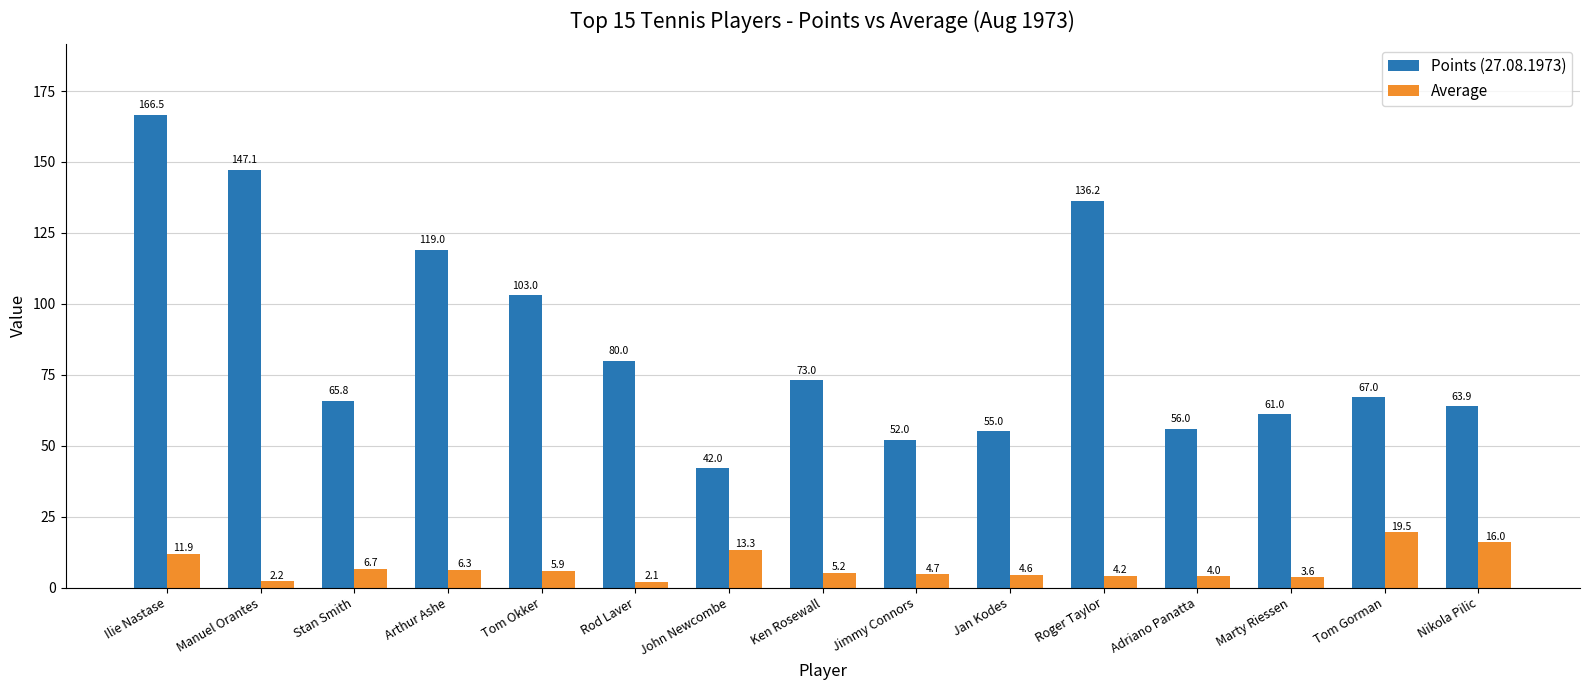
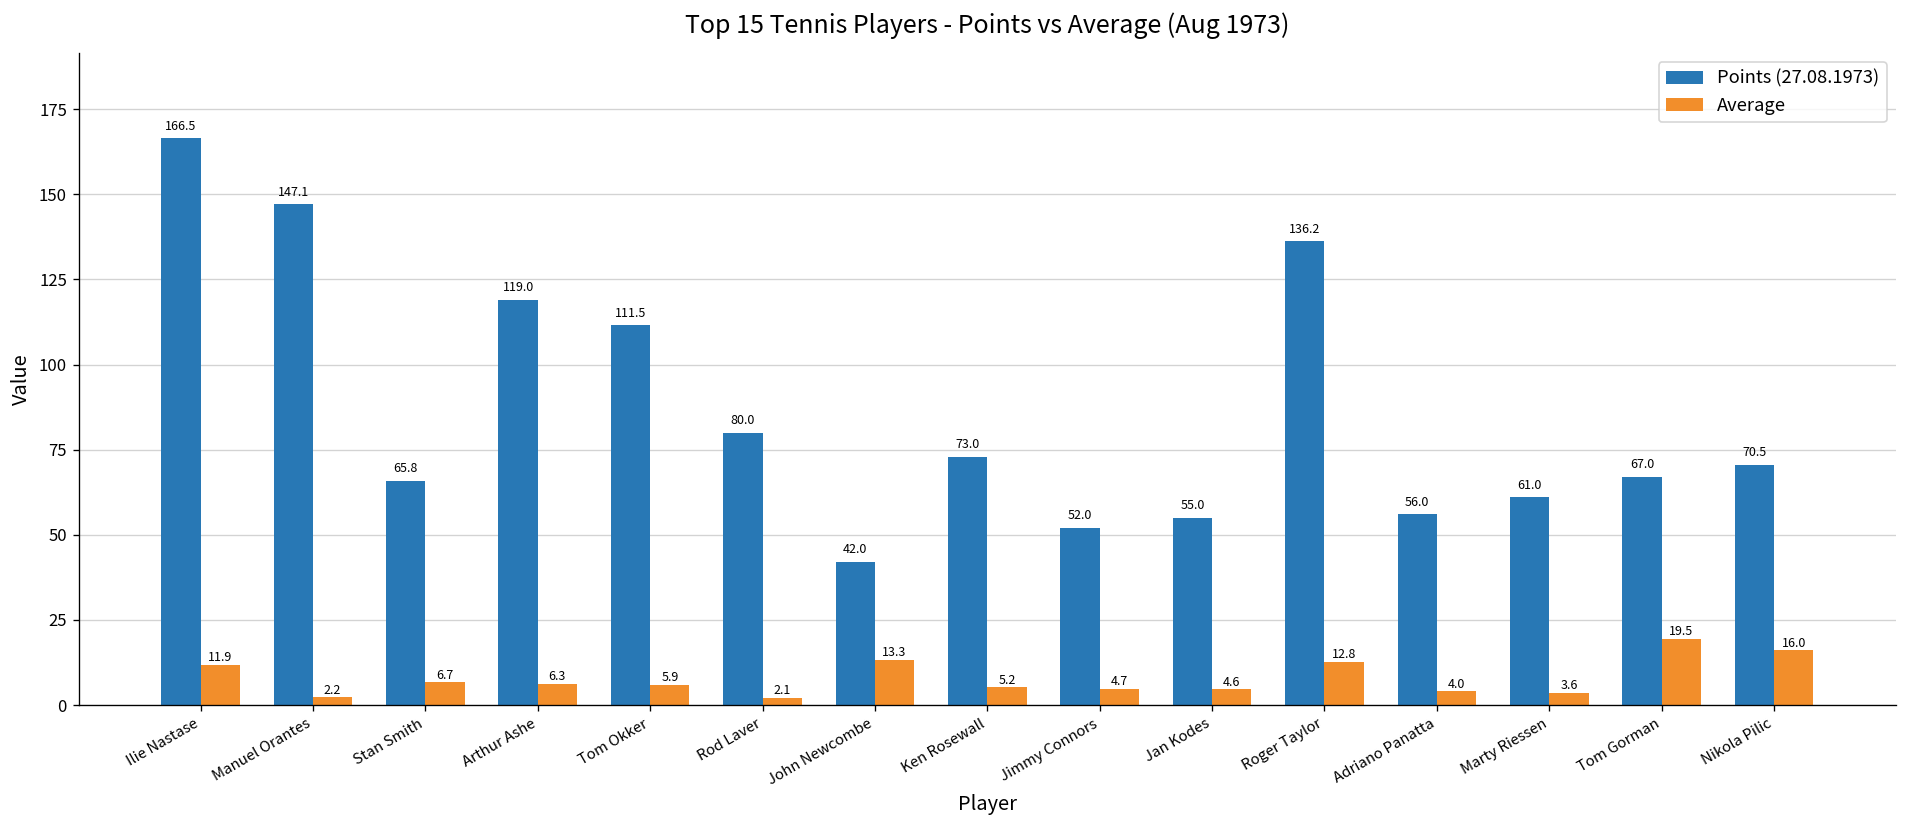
Points (27.08.1973), Tom Okker: 103.0 -> 111.5
Average, Roger Taylor: 4.2 -> 12.8
Points (27.08.1973), Nikola Pilic: 63.9 -> 70.5
